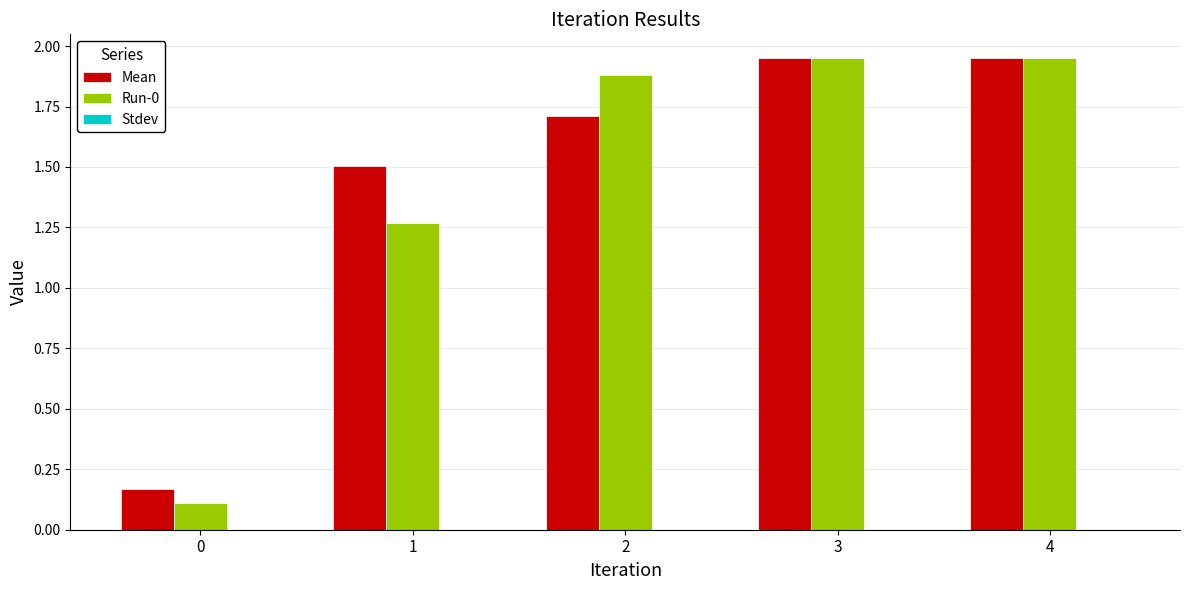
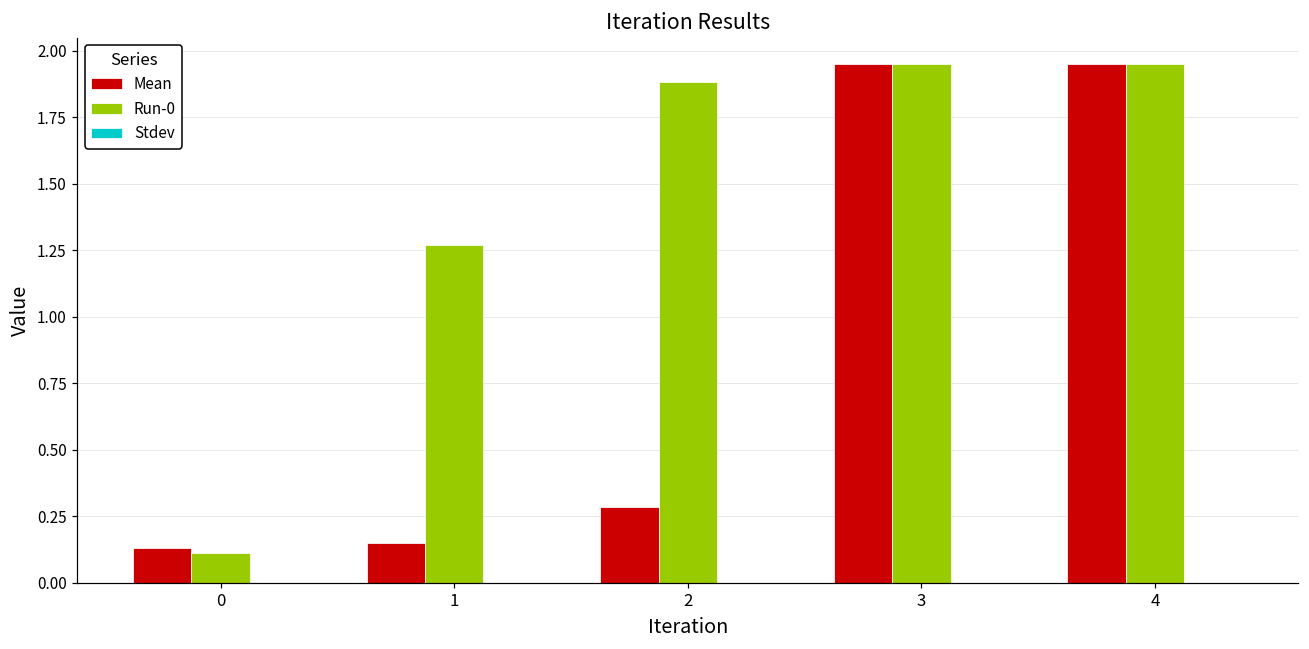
Mean, 0: 0.17 -> 0.13
Mean, 1: 1.51 -> 0.15
Mean, 2: 1.71 -> 0.28
